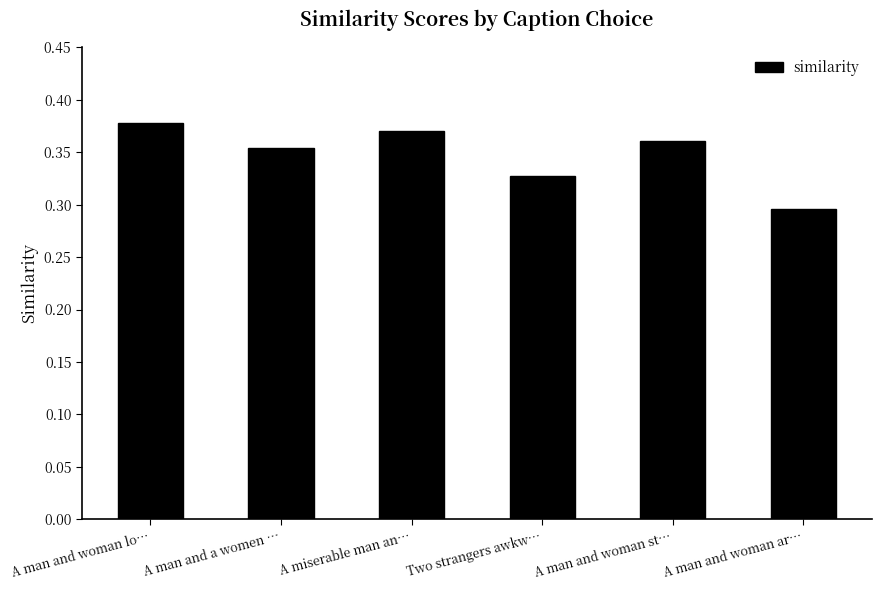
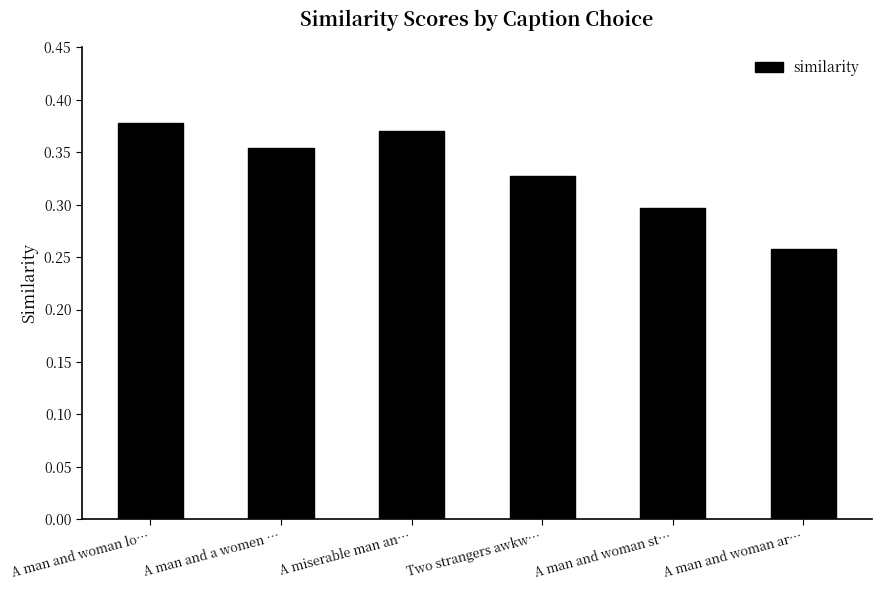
A man and woman st…: 0.360 -> 0.297
A man and woman ar…: 0.295 -> 0.257
